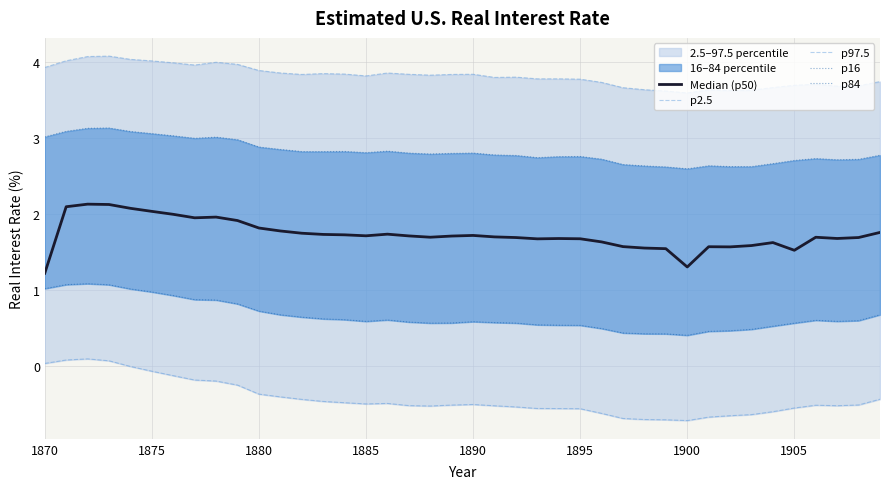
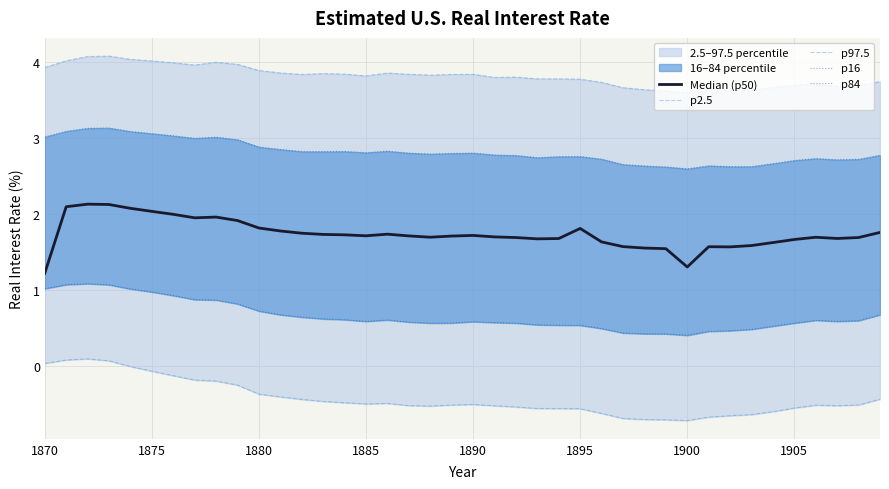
Median (p50), 1895: 1.7 -> 1.8
Median (p50), 1905: 1.5 -> 1.7
